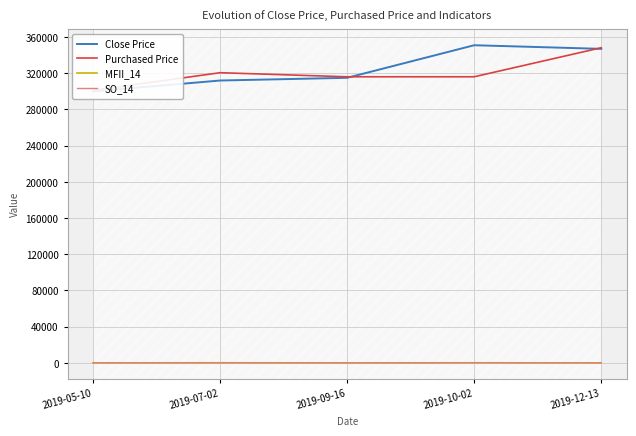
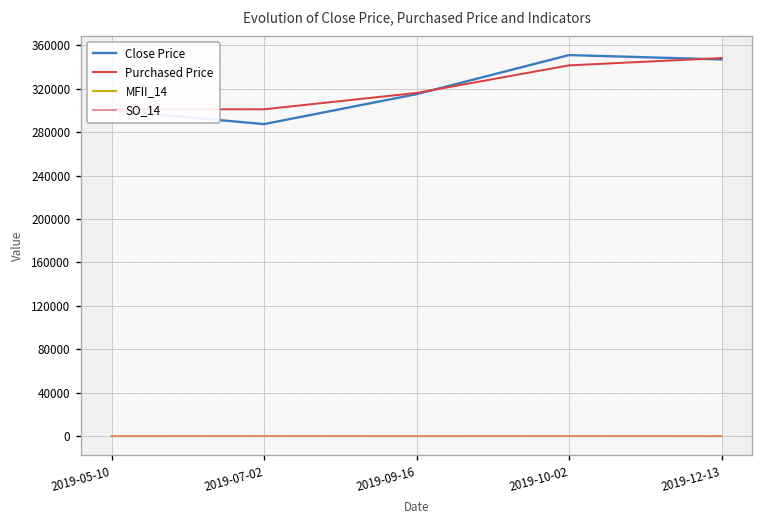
Close Price, 2019-07-02: 310000 -> 290000
Purchased Price, 2019-07-02: 320000 -> 300000
Purchased Price, 2019-10-02: 320000 -> 340000
